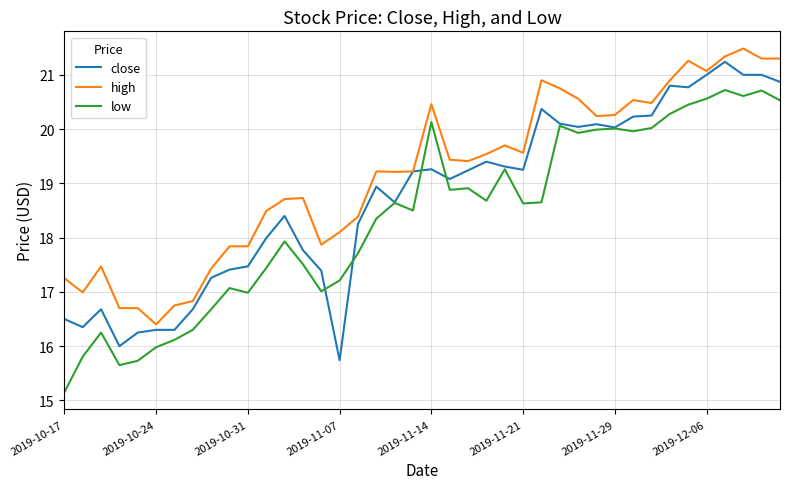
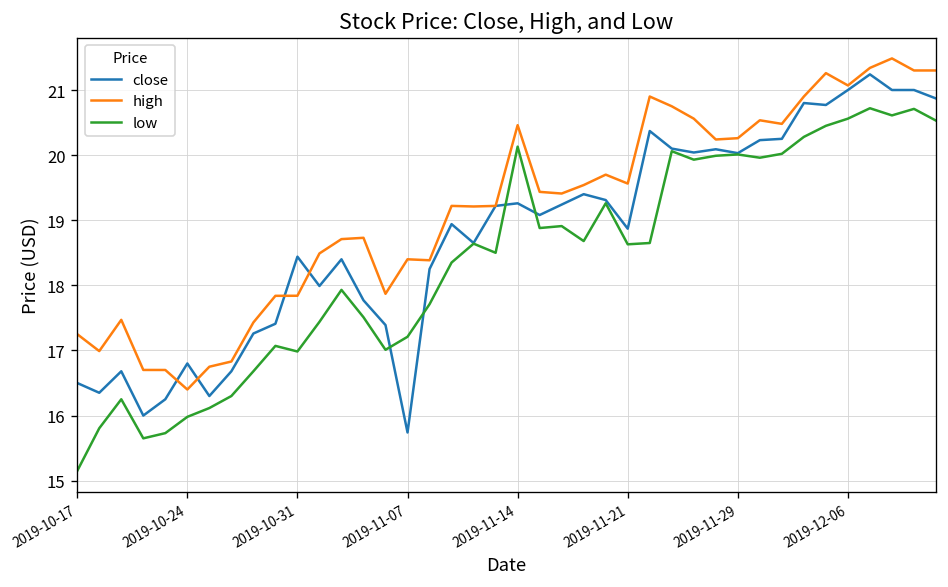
close, 2019-10-24: 16.3 -> 16.8
close, 2019-10-31: 17.5 -> 18.4
high, 2019-11-07: 18.1 -> 18.4
close, 2019-11-21: 19.3 -> 18.9
